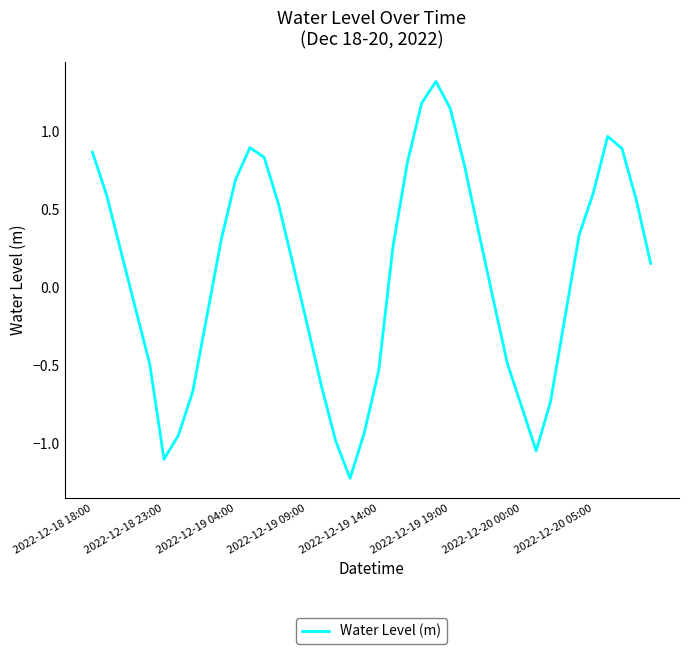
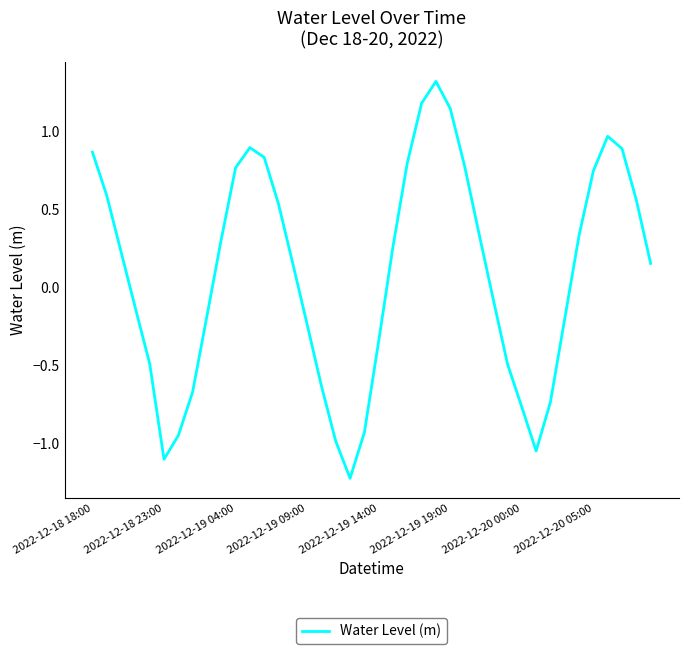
2022-12-19 04:00: 0.69 -> 0.77
2022-12-19 14:00: -0.53 -> -0.34
2022-12-20 05:00: 0.61 -> 0.75
